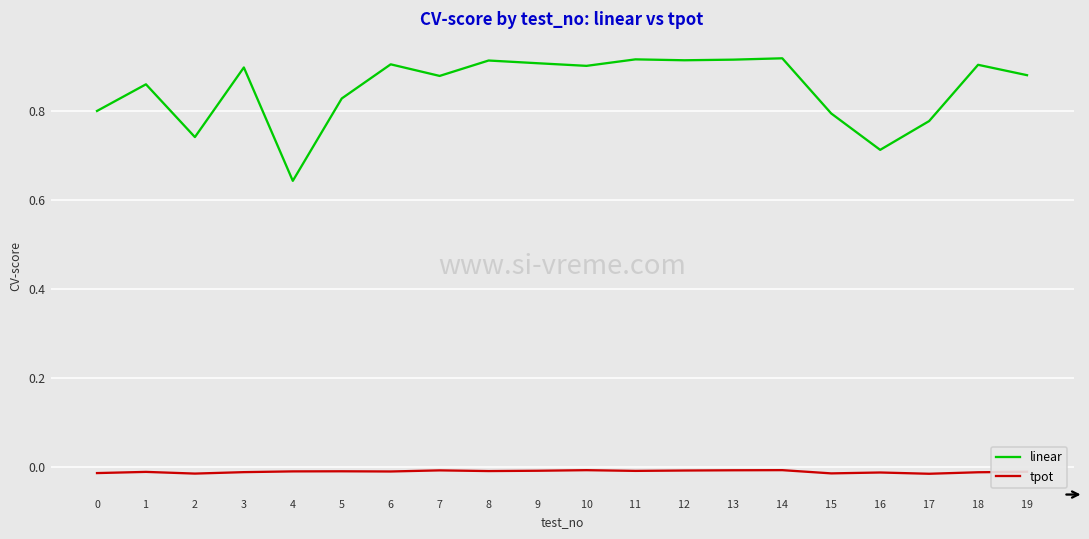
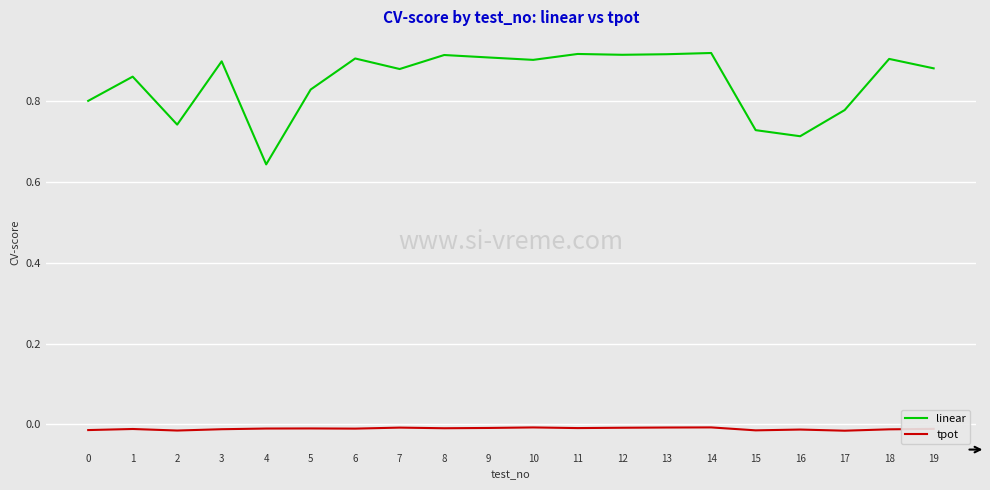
linear, 15: 0.80 -> 0.73
